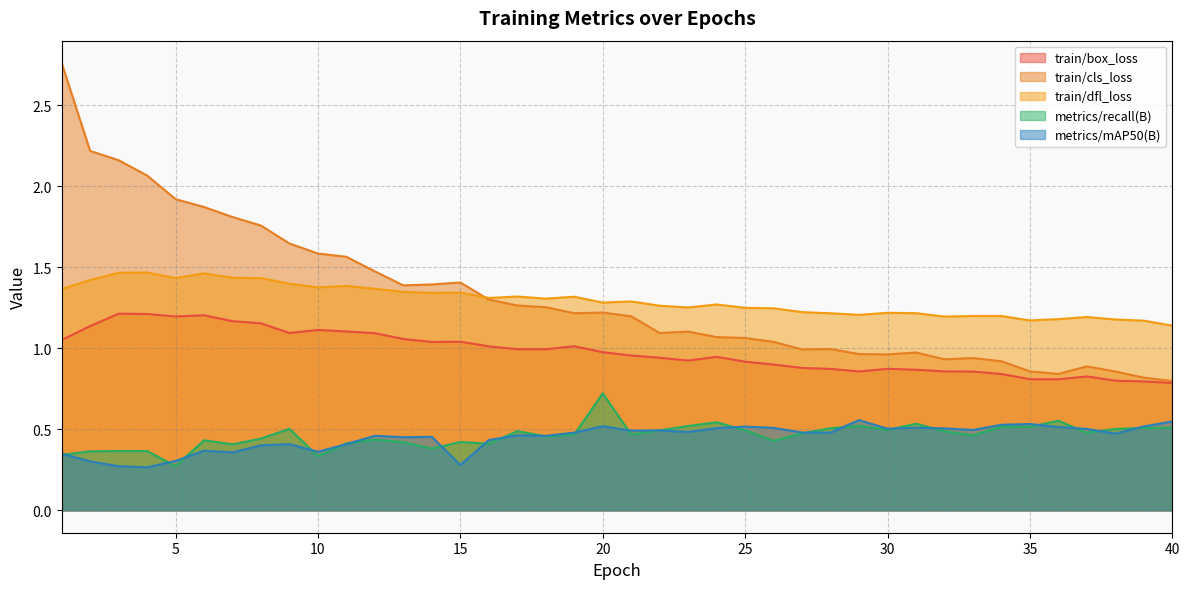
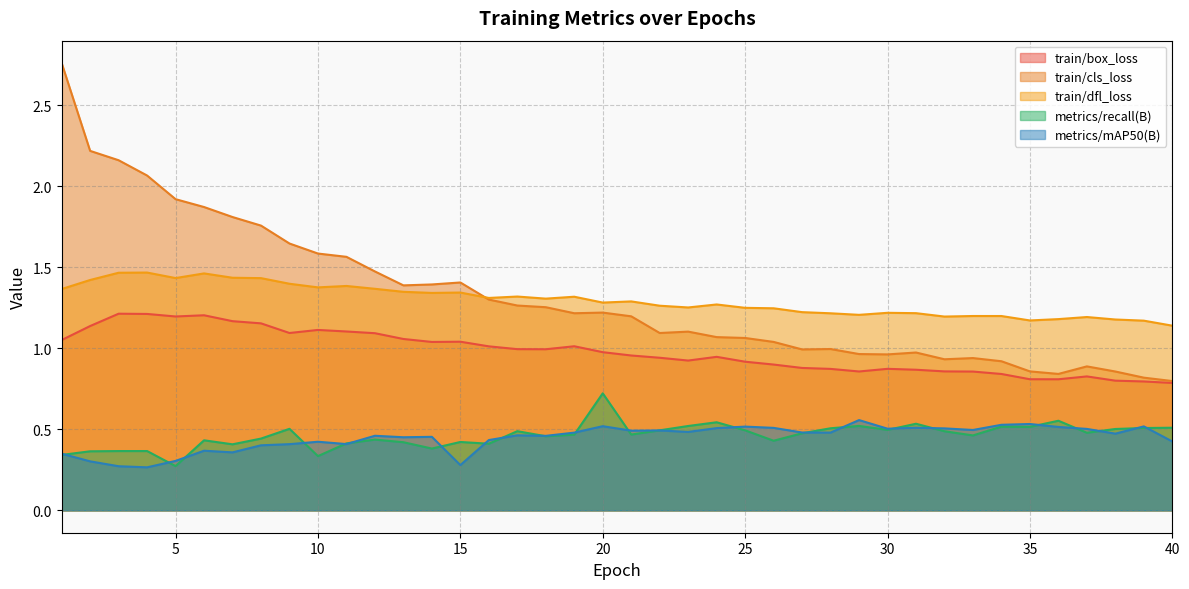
metrics/mAP50(B), 10: 0.36 -> 0.42
metrics/mAP50(B), 40: 0.55 -> 0.43
